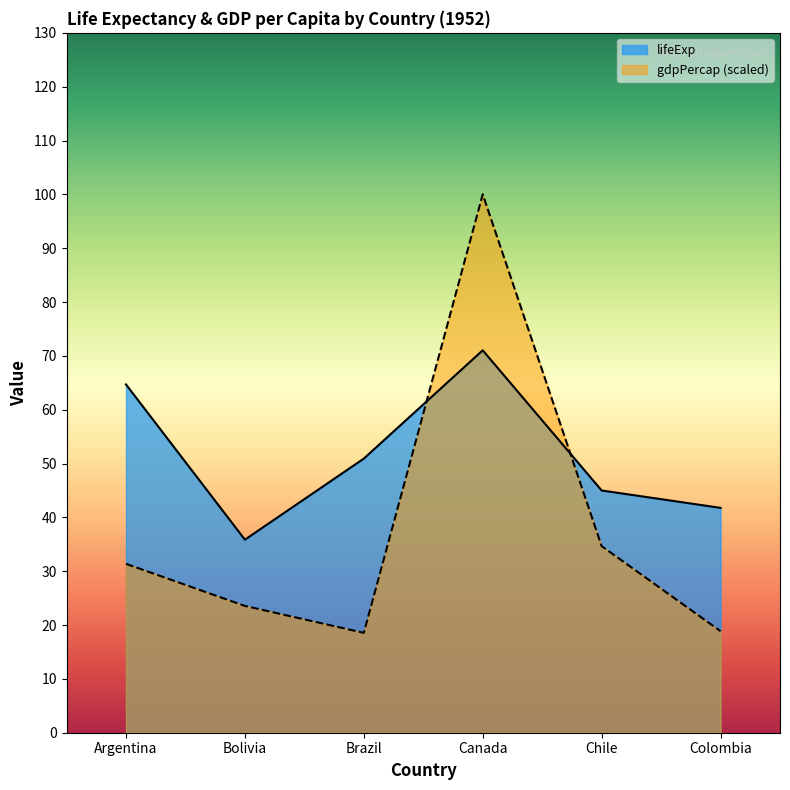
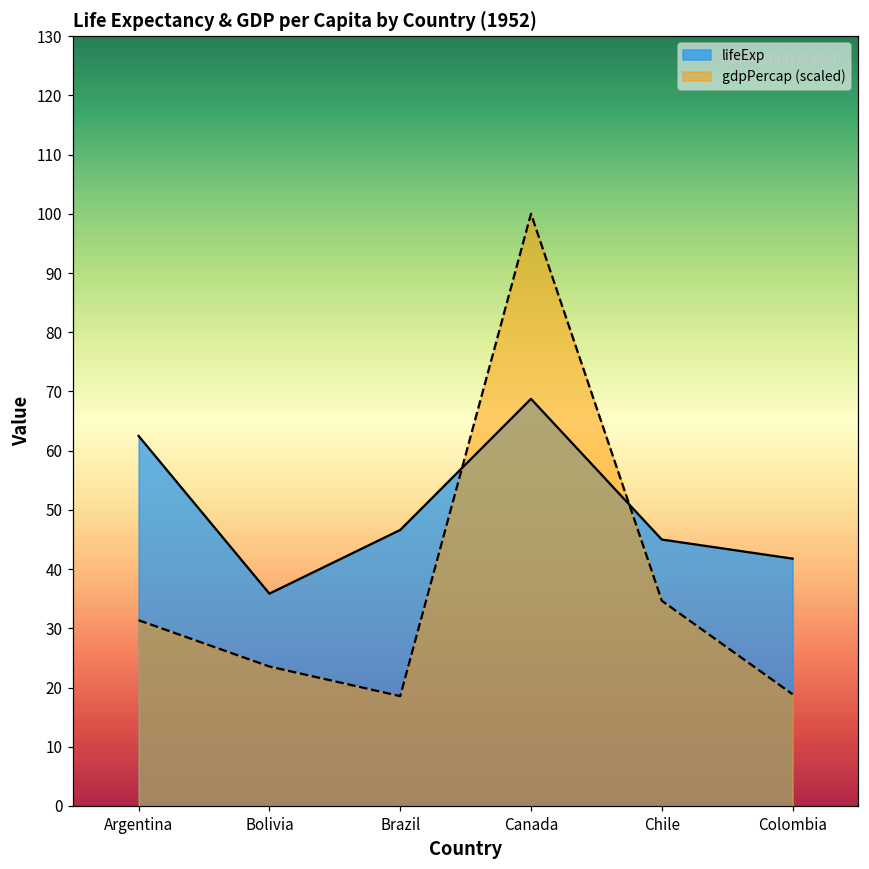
lifeExp, Argentina: 65 -> 62
lifeExp, Brazil: 51 -> 47
lifeExp, Canada: 71 -> 69
